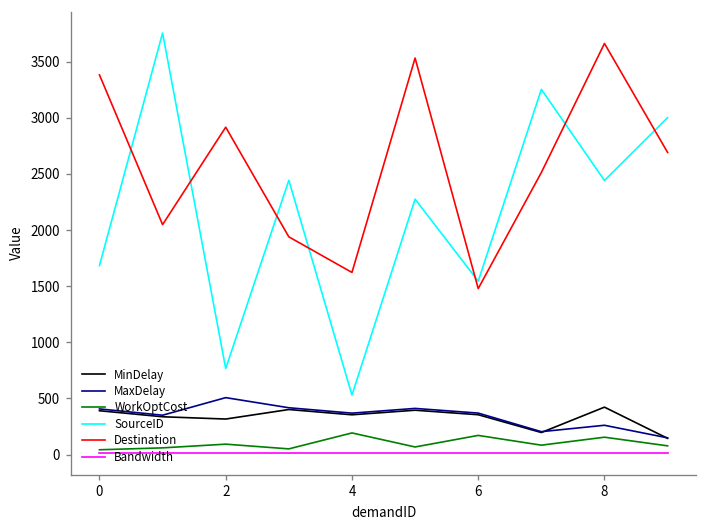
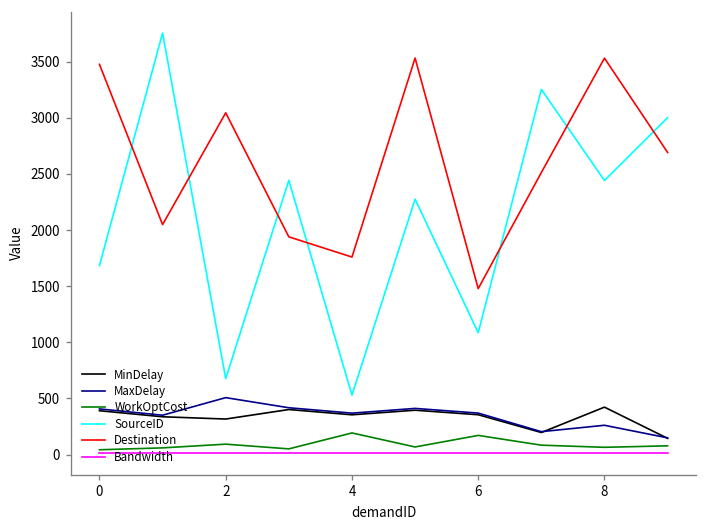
Destination, 0: 3400 -> 3500
SourceID, 2: 800 -> 700
Destination, 2: 2900 -> 3000
Destination, 4: 1600 -> 1800
SourceID, 6: 1500 -> 1100
WorkOptCost, 8: 200 -> 100
Destination, 8: 3700 -> 3500
